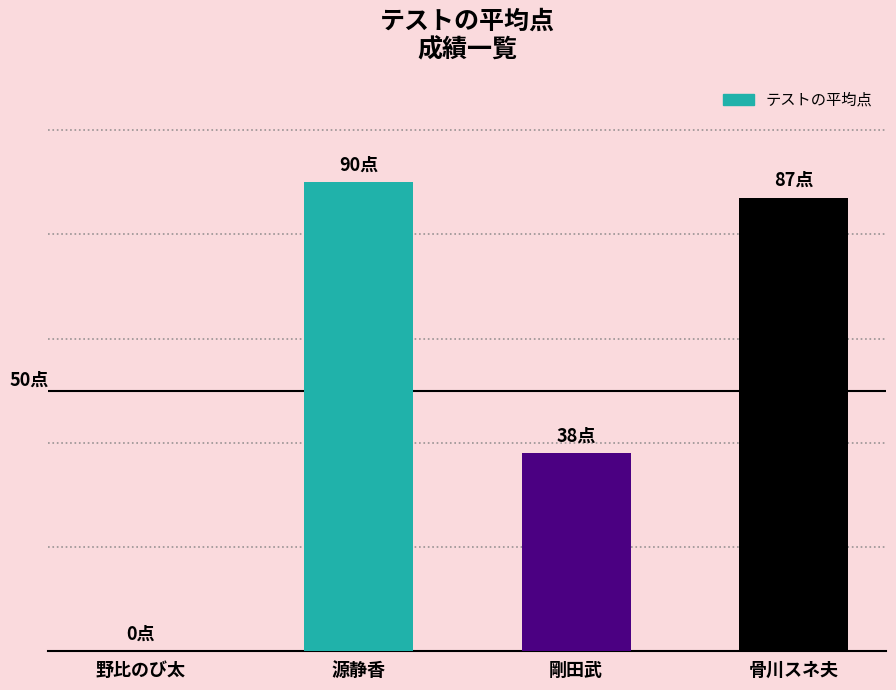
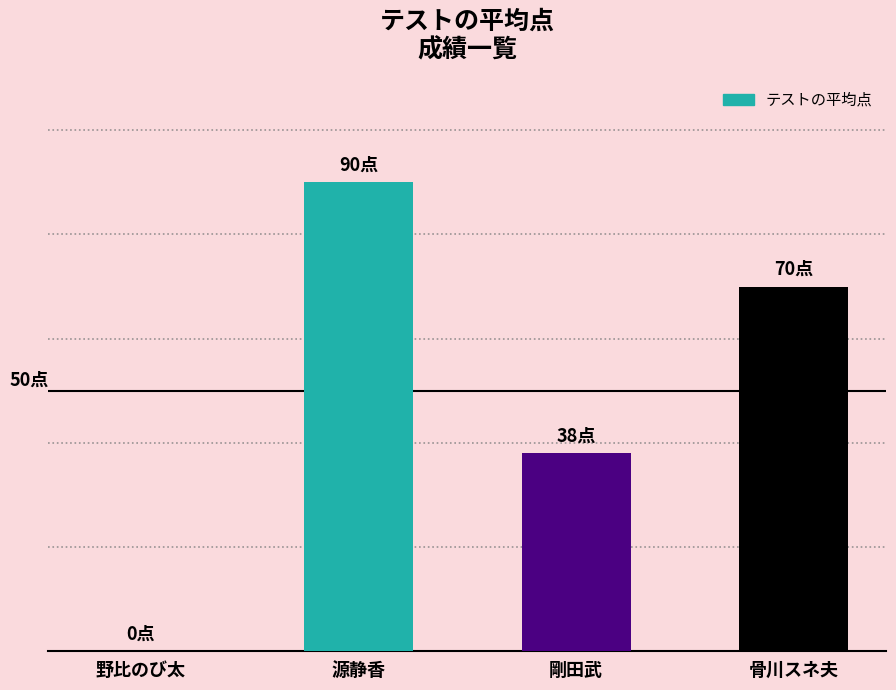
骨川スネ夫: 87点 -> 70点
